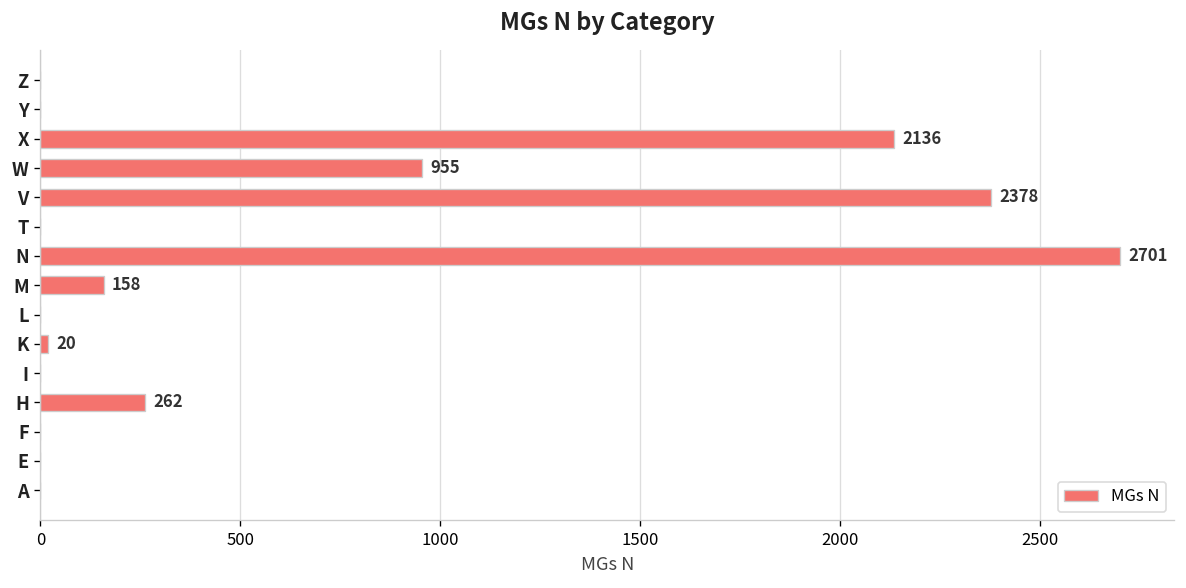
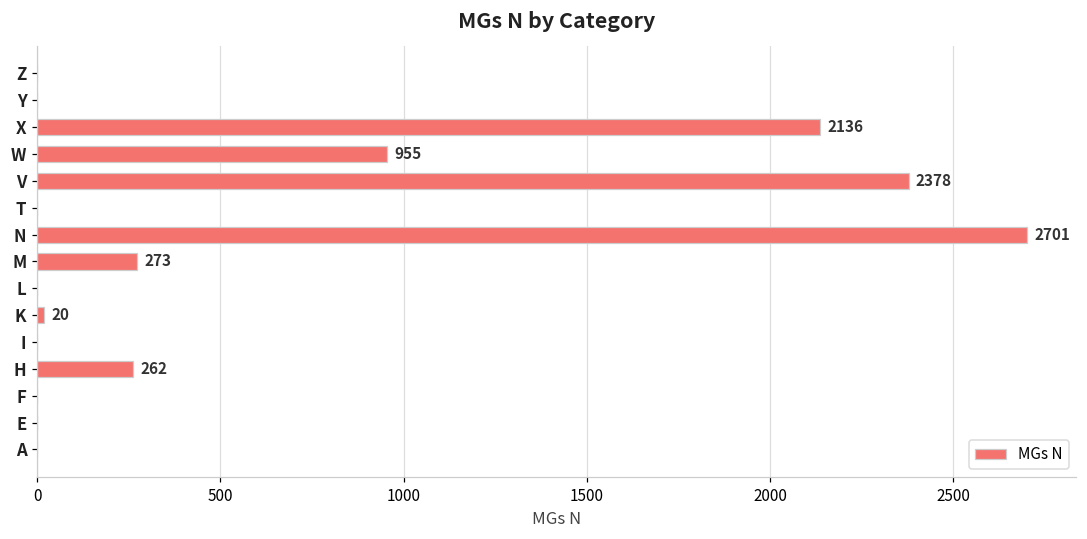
M: 158 -> 273
